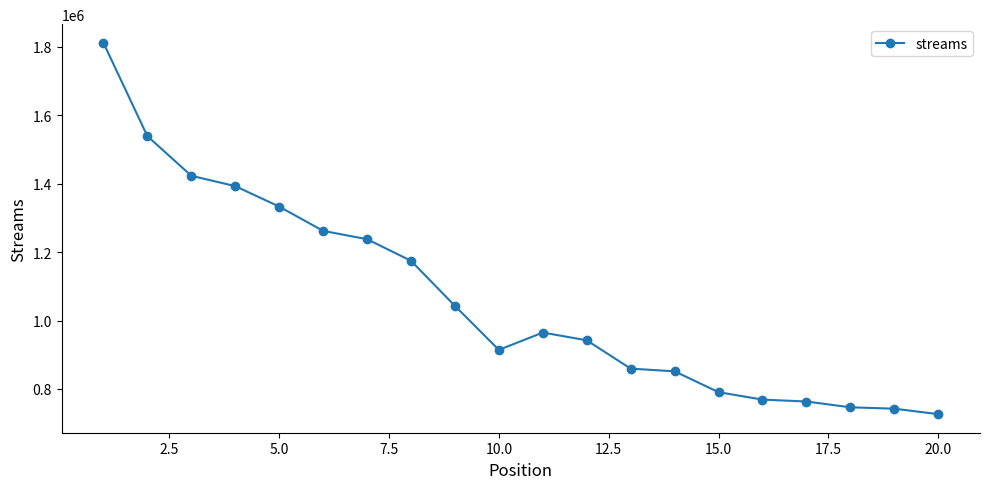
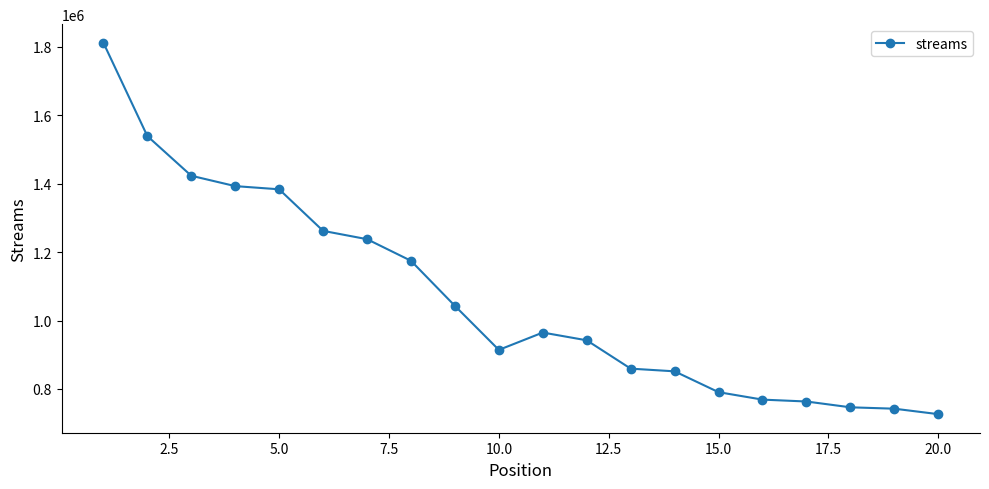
5.0: 1330000 -> 1380000
